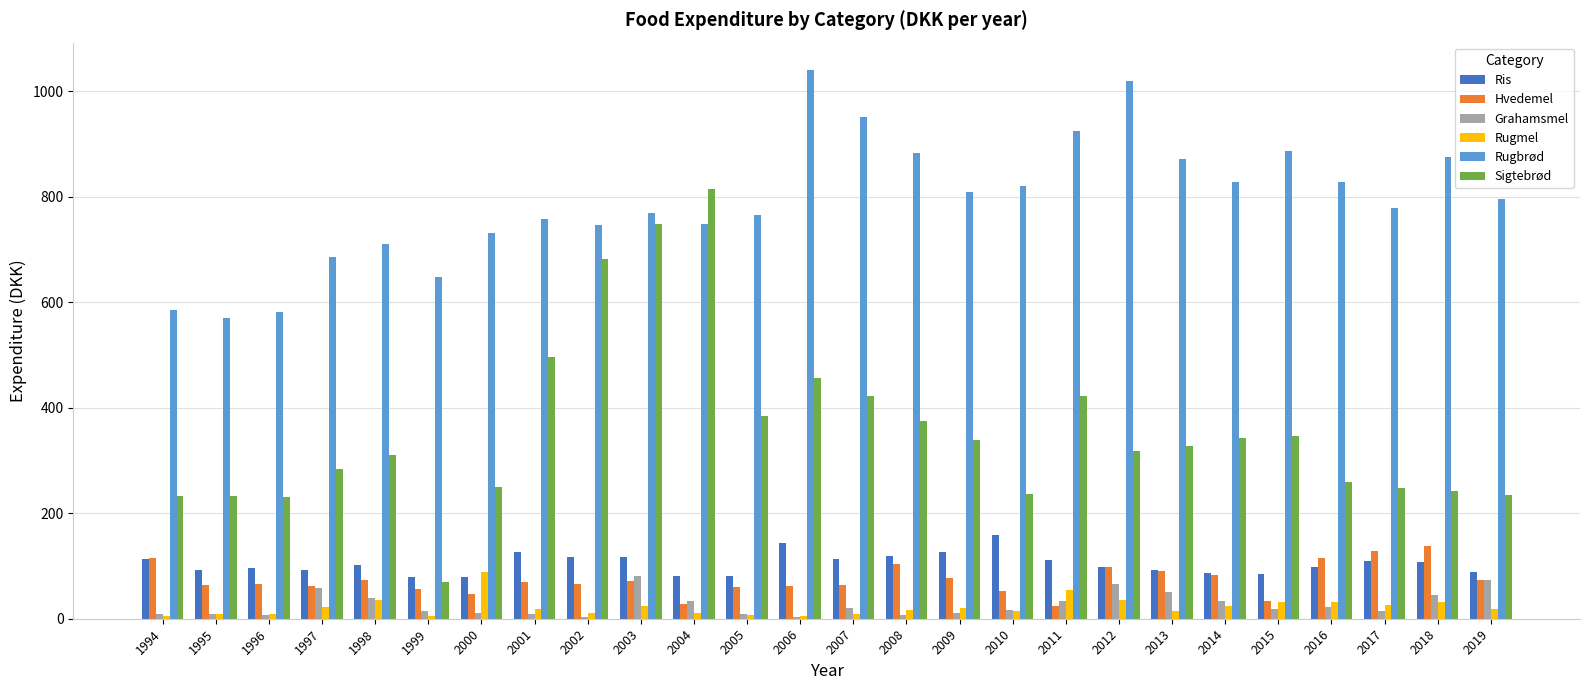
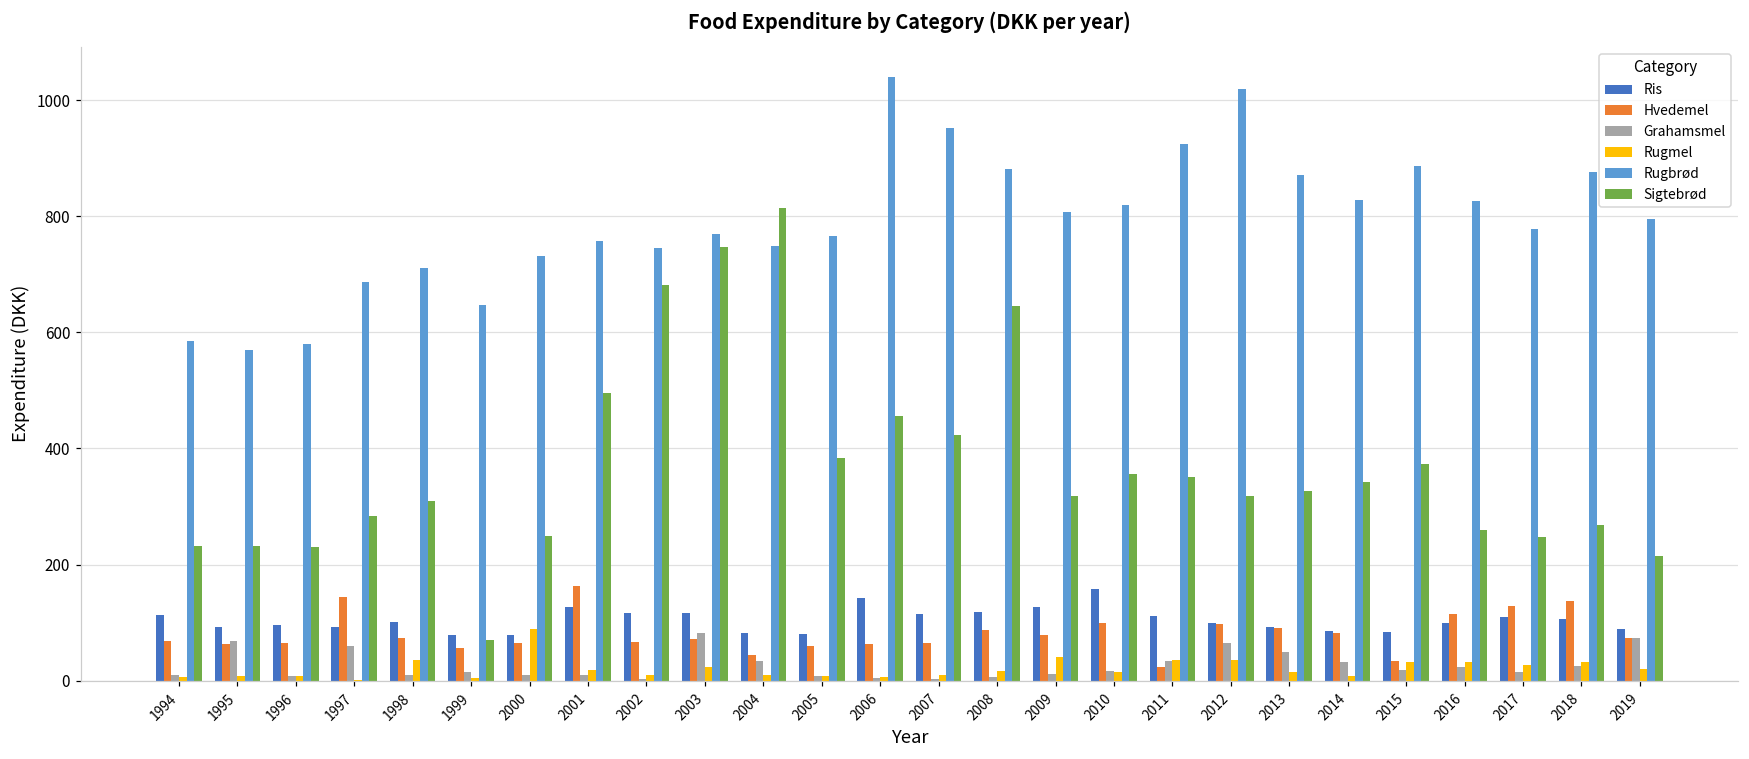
Hvedemel, 1994: 110 -> 70
Grahamsmel, 1995: 10 -> 70
Hvedemel, 1997: 60 -> 140
Rugmel, 1997: 20 -> 0
Grahamsmel, 1998: 40 -> 10
Hvedemel, 2000: 50 -> 60
Hvedemel, 2001: 70 -> 160
Hvedemel, 2004: 30 -> 40
Grahamsmel, 2007: 20 -> 0
Hvedemel, 2008: 100 -> 90
Sigtebrød, 2008: 370 -> 650
Rugmel, 2009: 20 -> 40
Sigtebrød, 2009: 340 -> 320
Hvedemel, 2010: 50 -> 100
Sigtebrød, 2010: 240 -> 360
Rugmel, 2011: 50 -> 30
Sigtebrød, 2011: 420 -> 350
Rugmel, 2014: 20 -> 10
Sigtebrød, 2015: 350 -> 370
Grahamsmel, 2018: 50 -> 30
Sigtebrød, 2018: 240 -> 270
Sigtebrød, 2019: 230 -> 210
